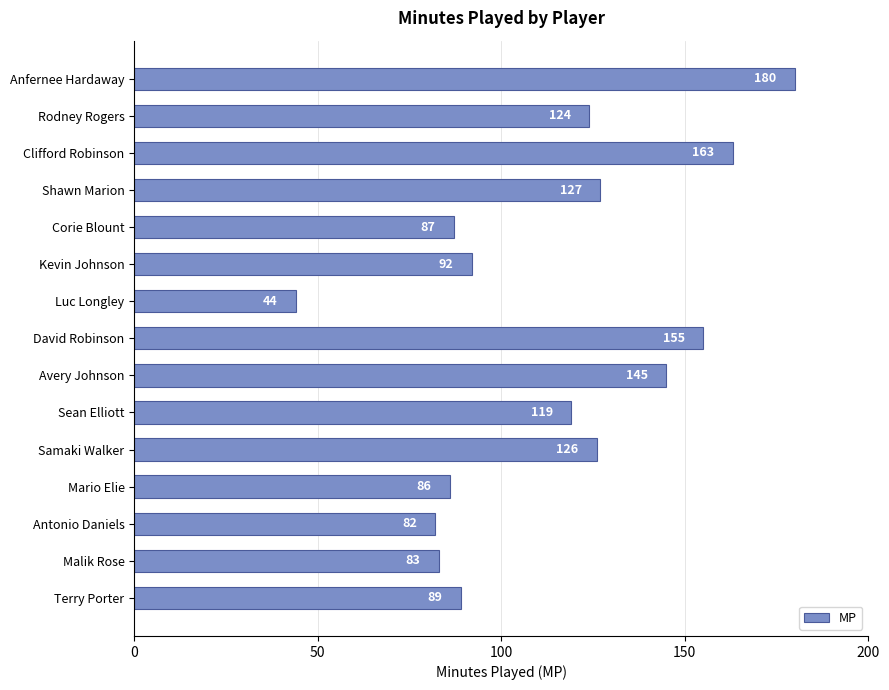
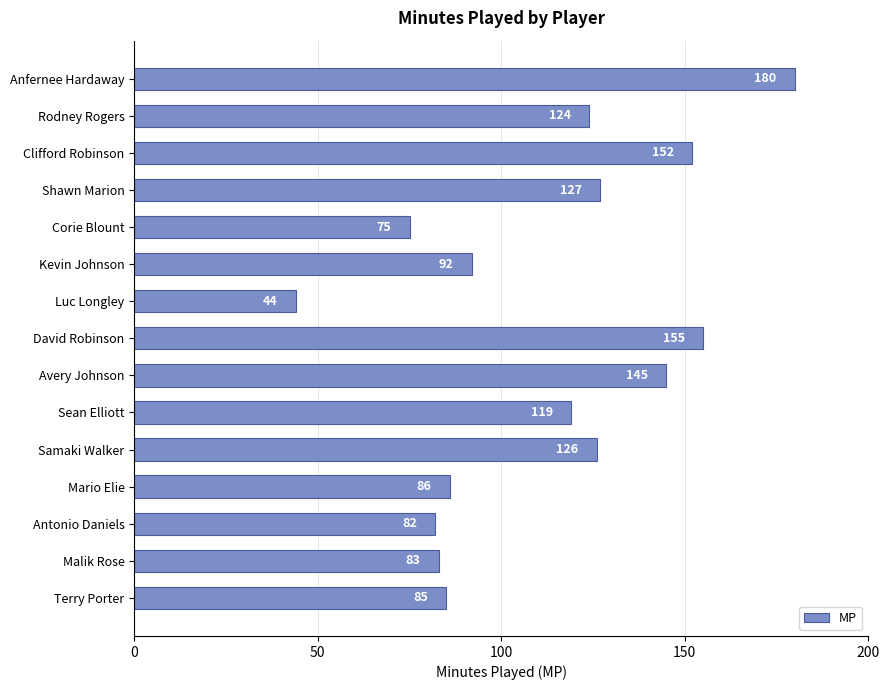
Clifford Robinson: 163 -> 152
Corie Blount: 87 -> 75
Terry Porter: 89 -> 85
